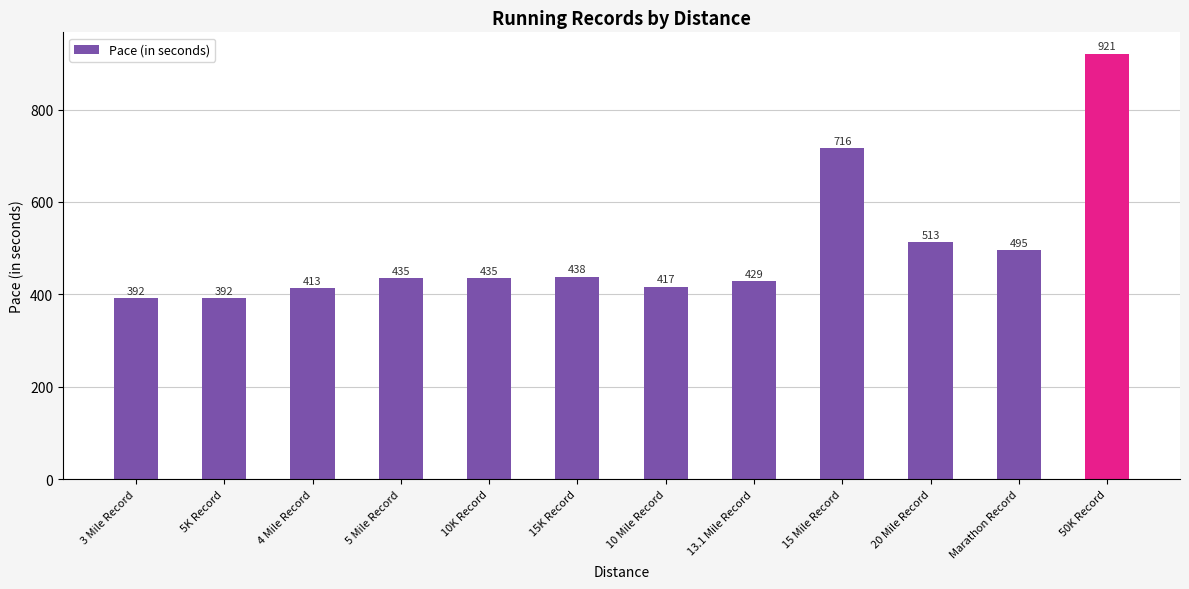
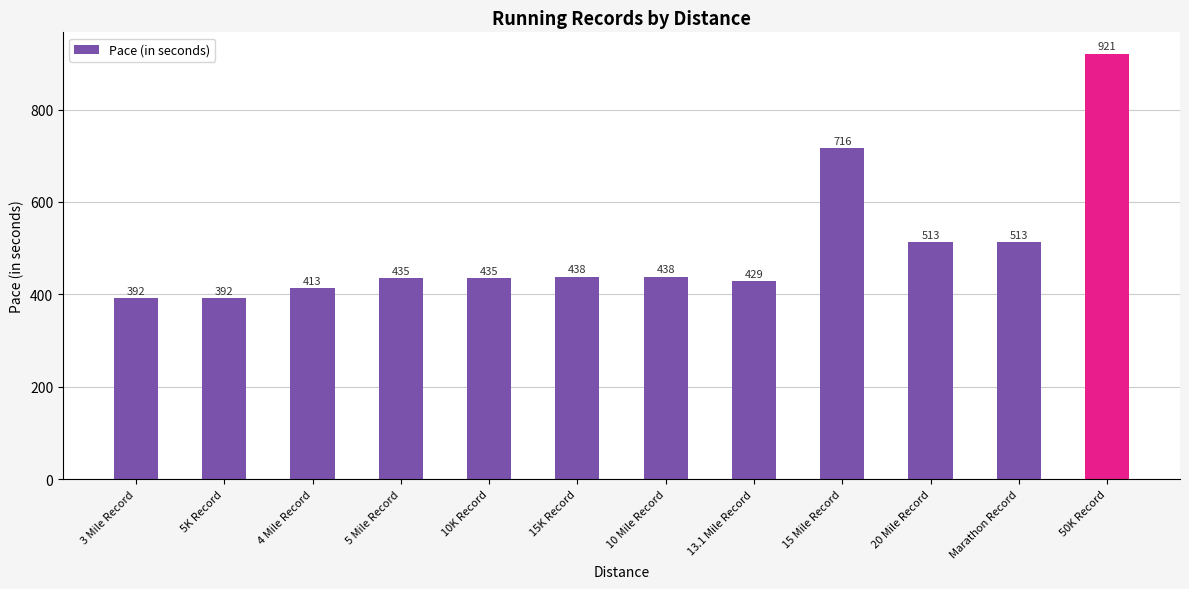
10 Mile Record: 417 -> 438
Marathon Record: 495 -> 513
